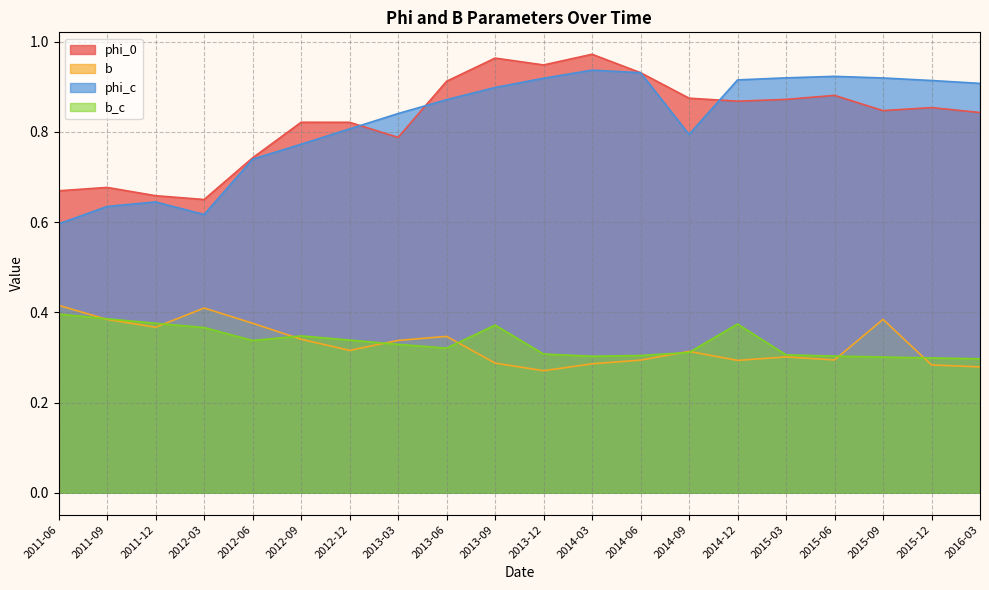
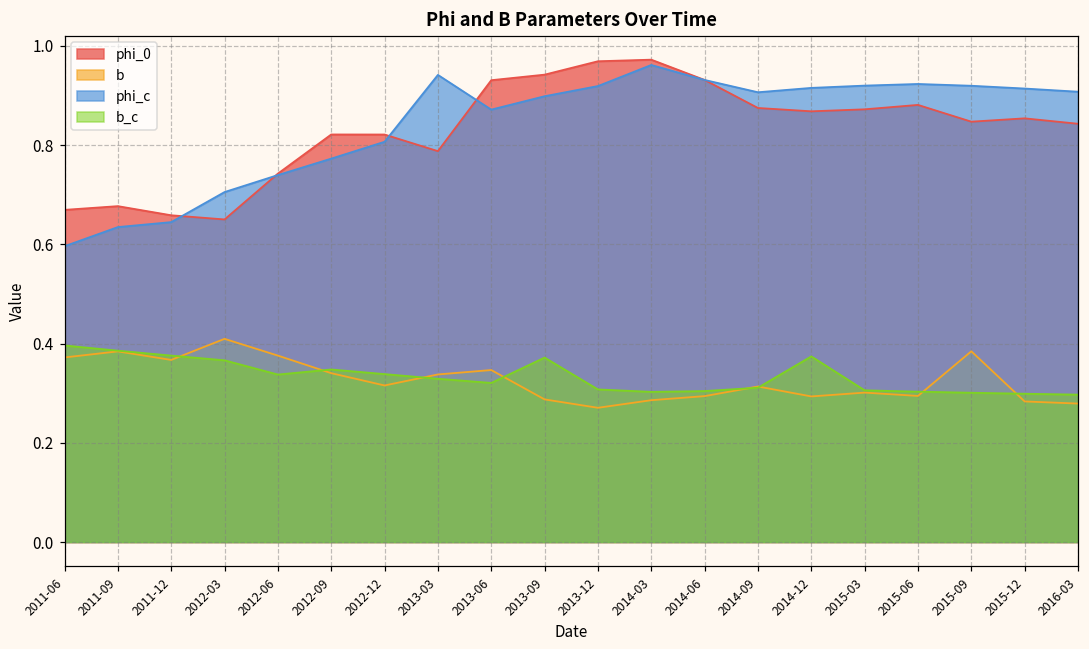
b, 2011-06: 0.42 -> 0.37
phi_c, 2012-03: 0.62 -> 0.71
phi_c, 2013-03: 0.84 -> 0.94
phi_0, 2013-06: 0.91 -> 0.93
phi_0, 2013-09: 0.96 -> 0.94
phi_0, 2013-12: 0.95 -> 0.97
phi_c, 2014-03: 0.94 -> 0.96
phi_c, 2014-09: 0.79 -> 0.91
